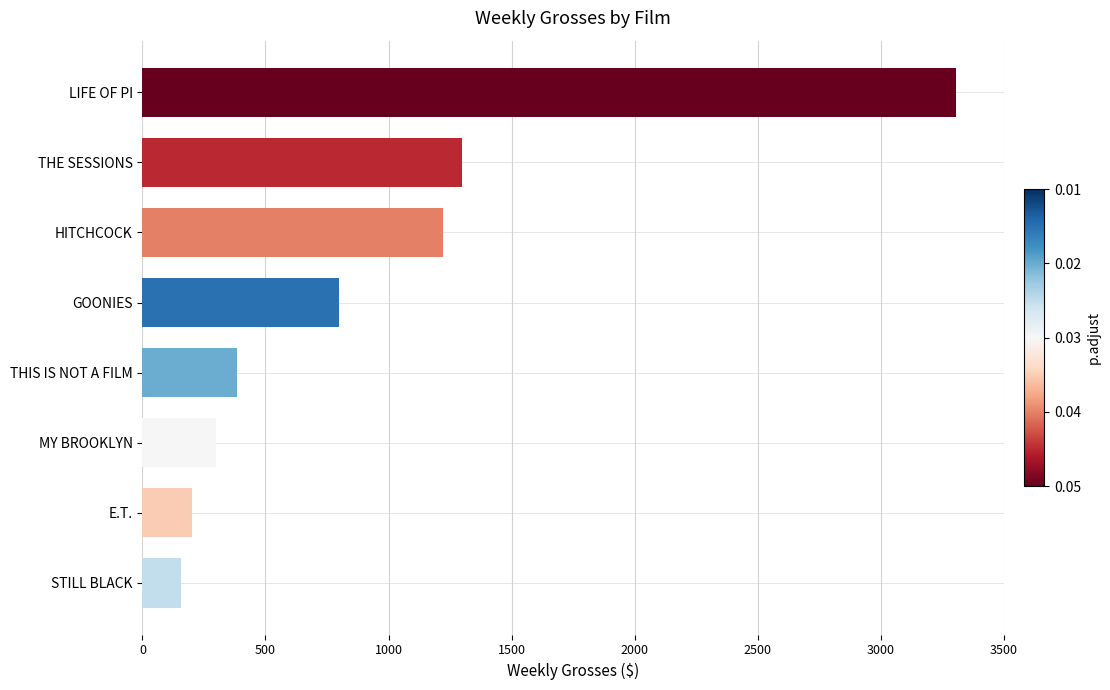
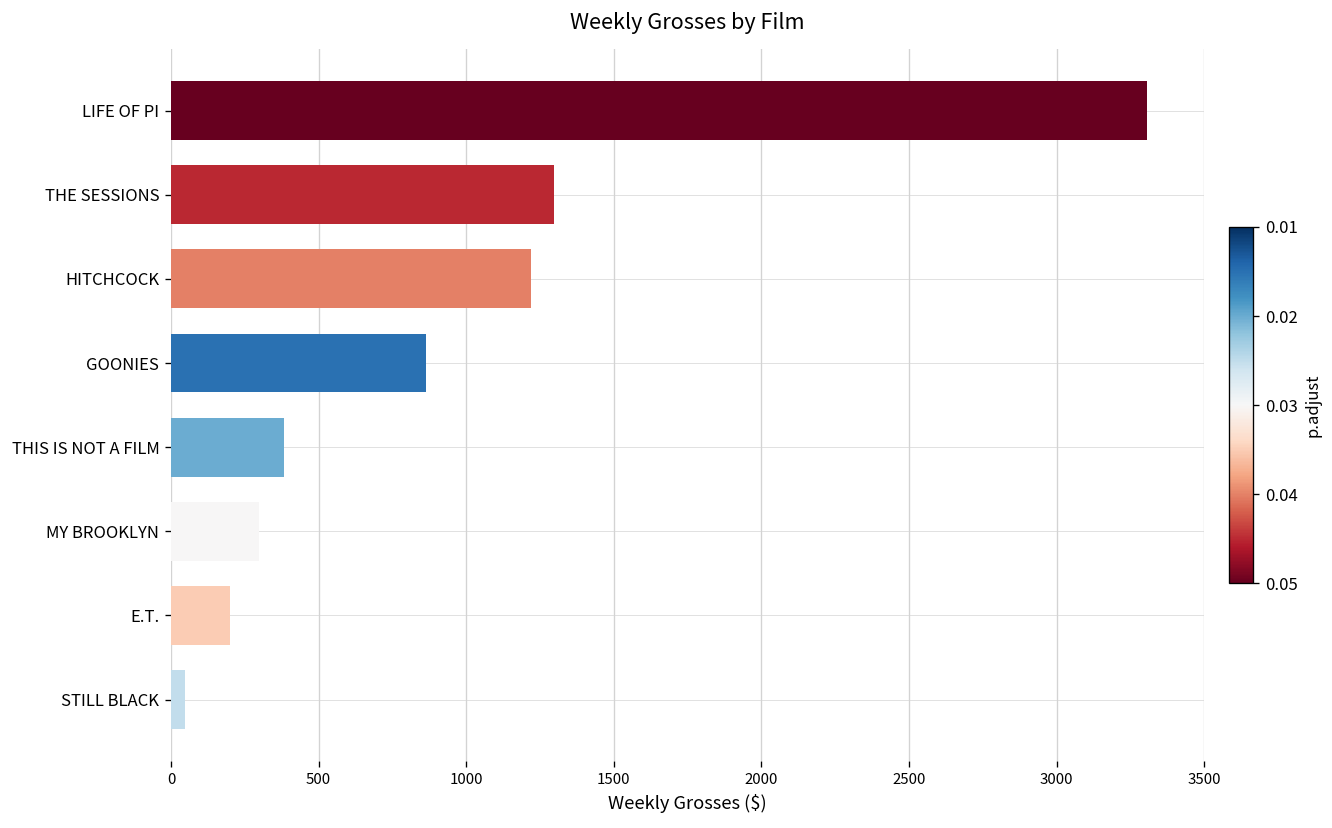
GOONIES: 800 -> 860
STILL BLACK: 160 -> 50
